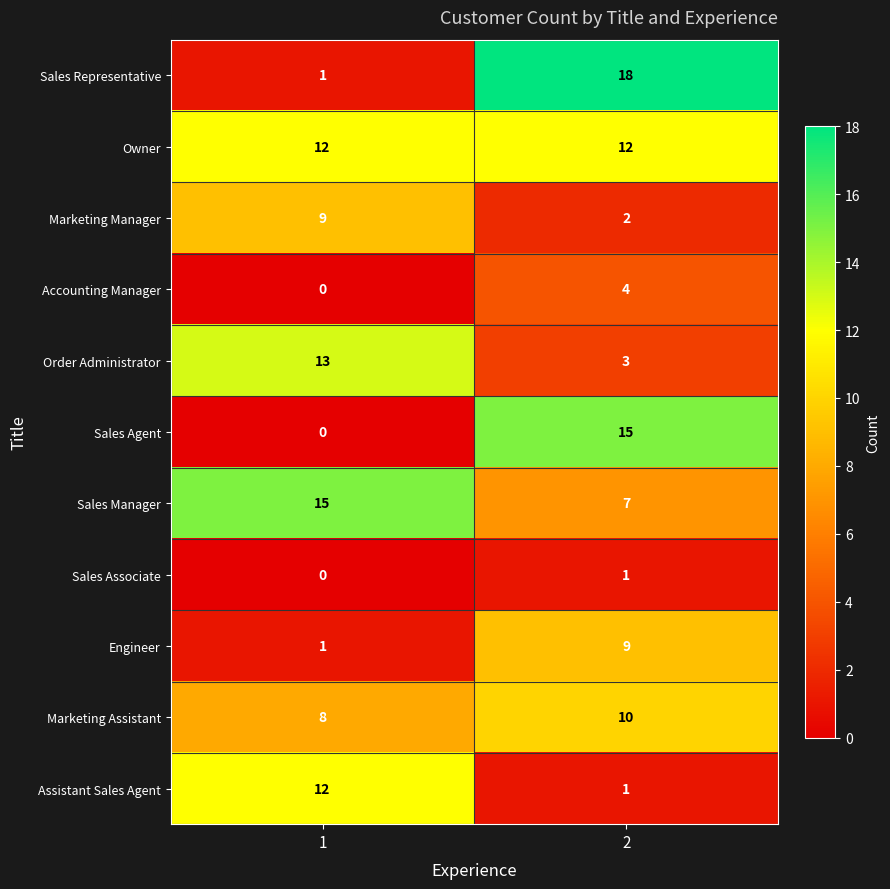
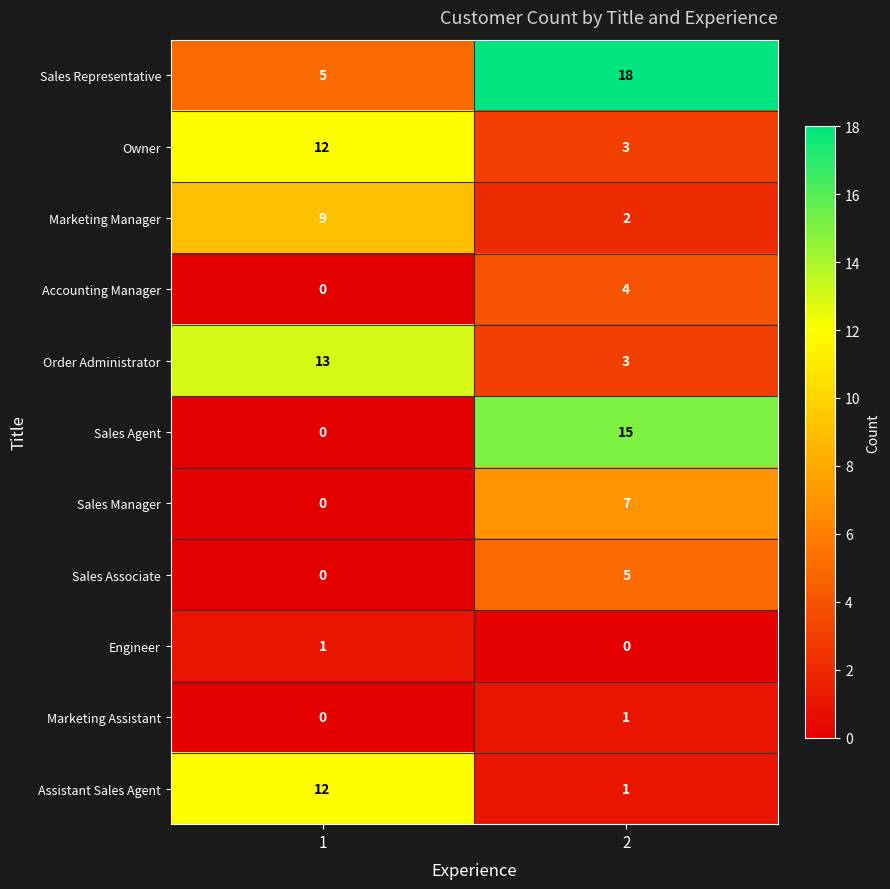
Sales Representative, 1: 1 -> 5
Owner, 2: 12 -> 3
Sales Manager, 1: 15 -> 0
Sales Associate, 2: 1 -> 5
Engineer, 2: 9 -> 0
Marketing Assistant, 1: 8 -> 0
Marketing Assistant, 2: 10 -> 1
